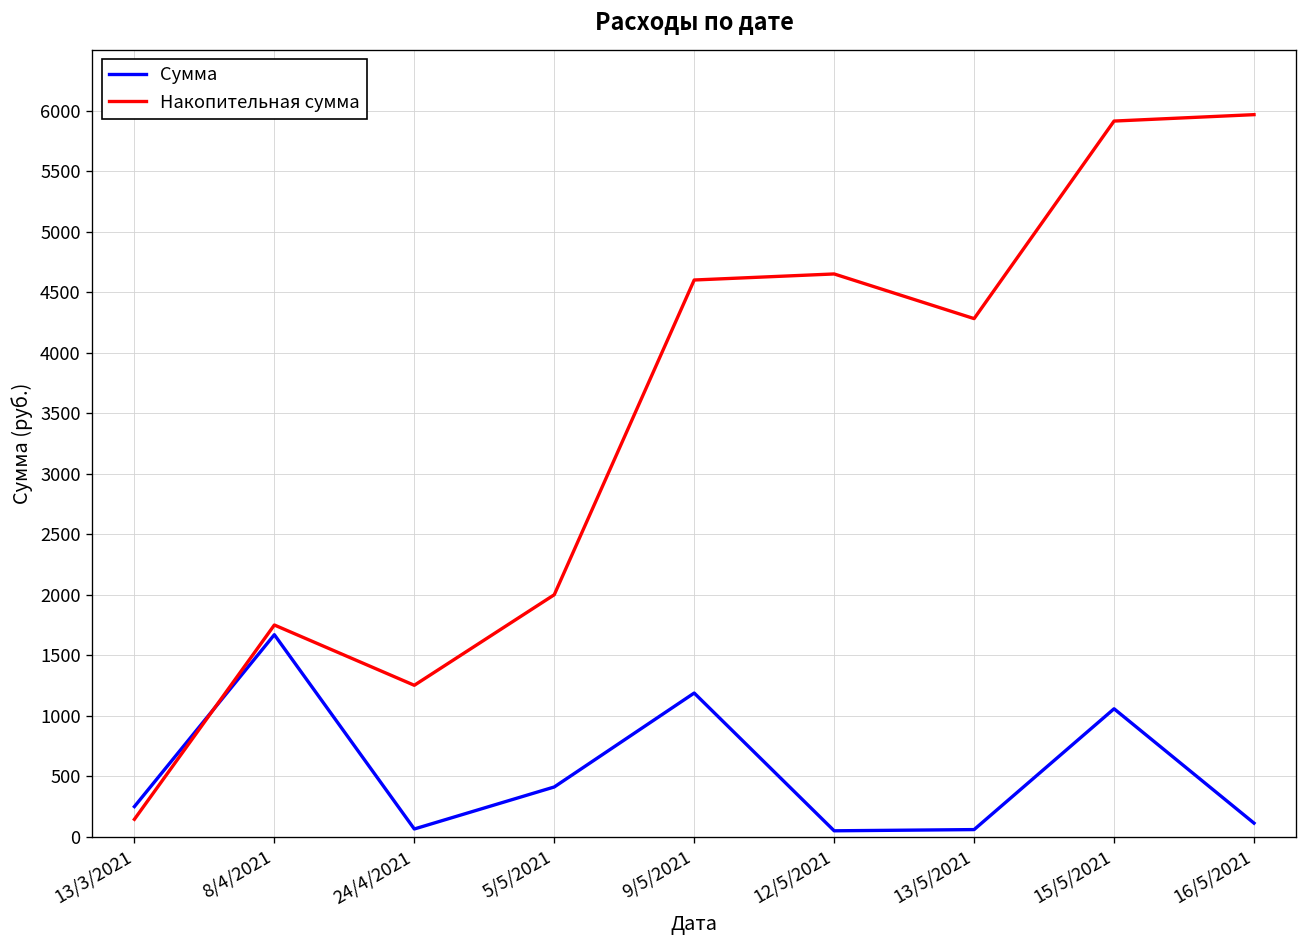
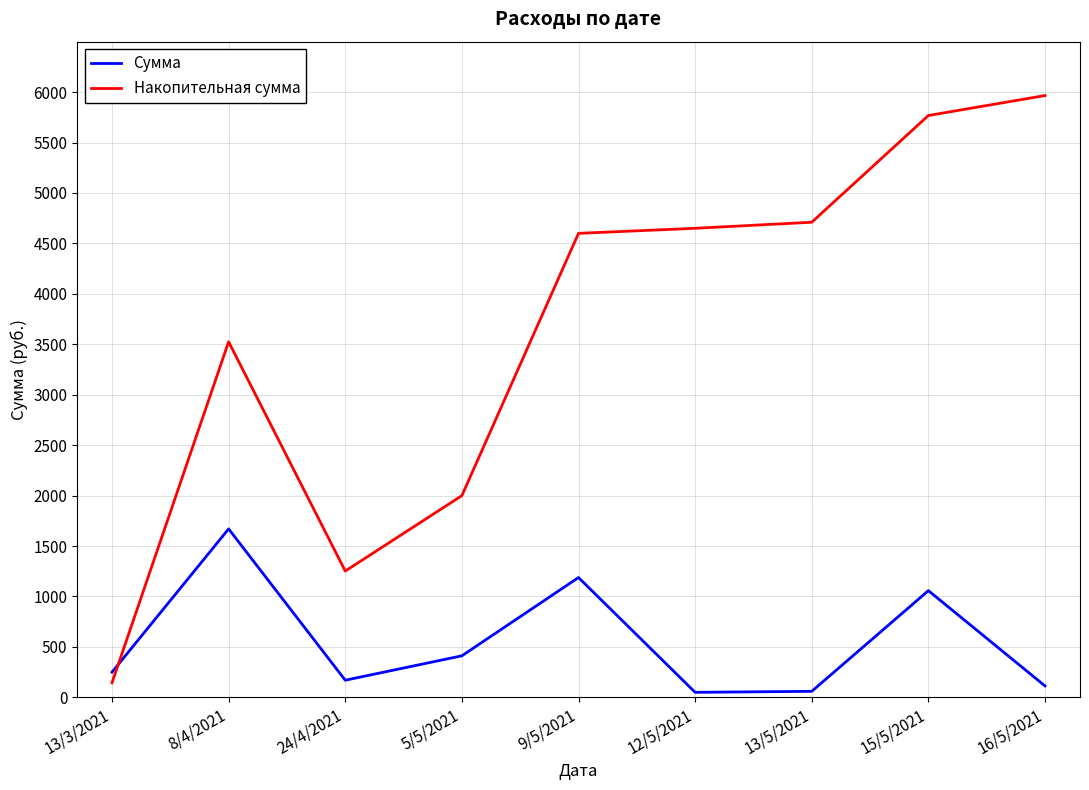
Накопительная сумма, 8/4/2021: 1750 -> 3530
Сумма, 24/4/2021: 70 -> 170
Накопительная сумма, 13/5/2021: 4280 -> 4710
Накопительная сумма, 15/5/2021: 5910 -> 5770
